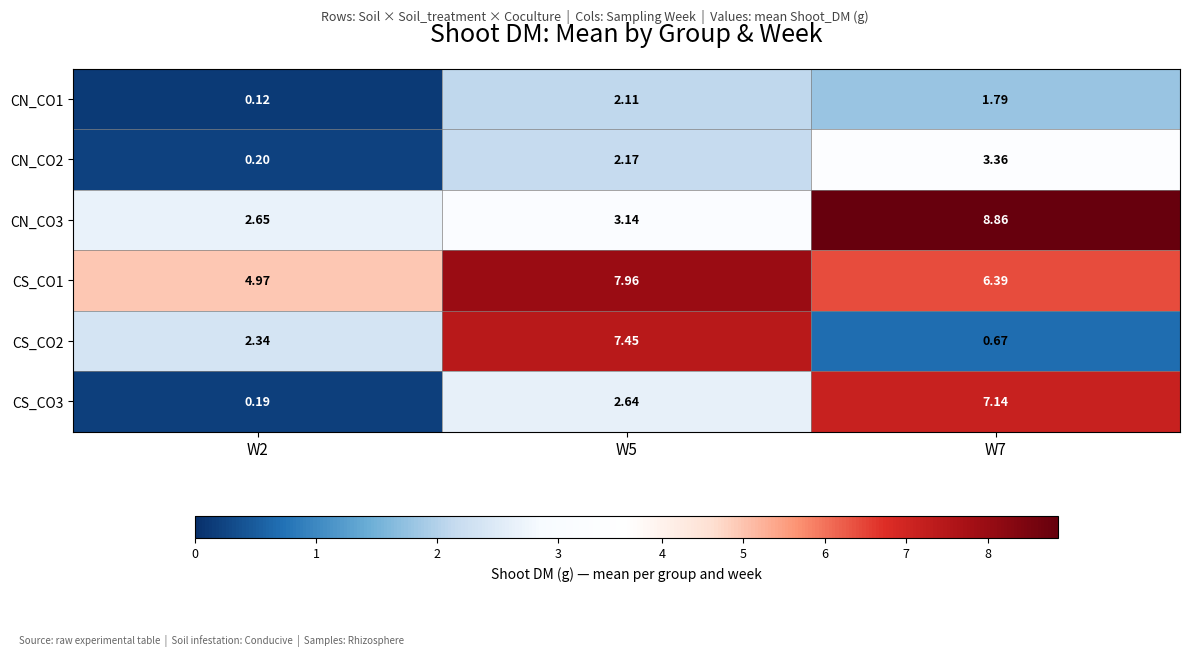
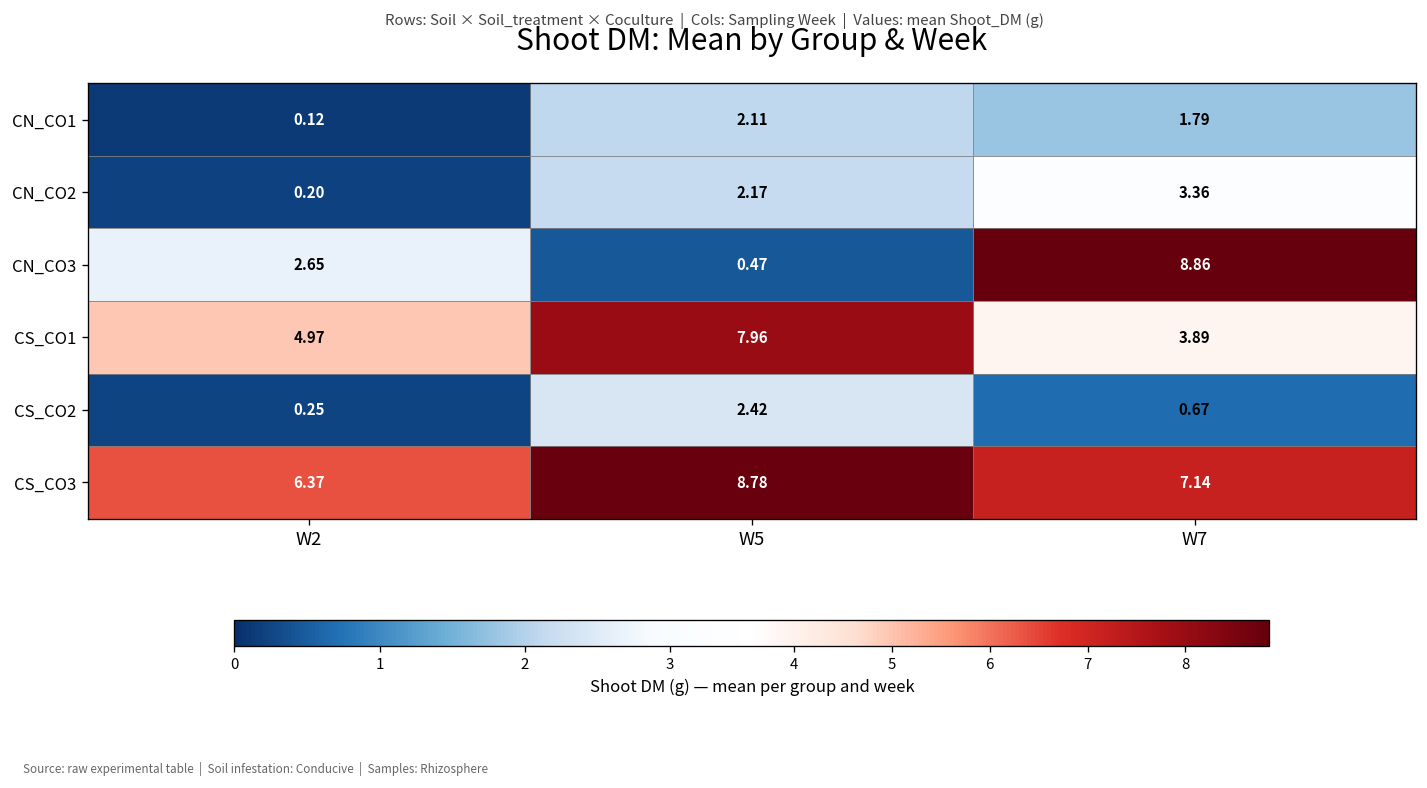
CN_CO3, W5: 3.14 -> 0.47
CS_CO1, W7: 6.39 -> 3.89
CS_CO2, W2: 2.34 -> 0.25
CS_CO2, W5: 7.45 -> 2.42
CS_CO3, W2: 0.19 -> 6.37
CS_CO3, W5: 2.64 -> 8.78
